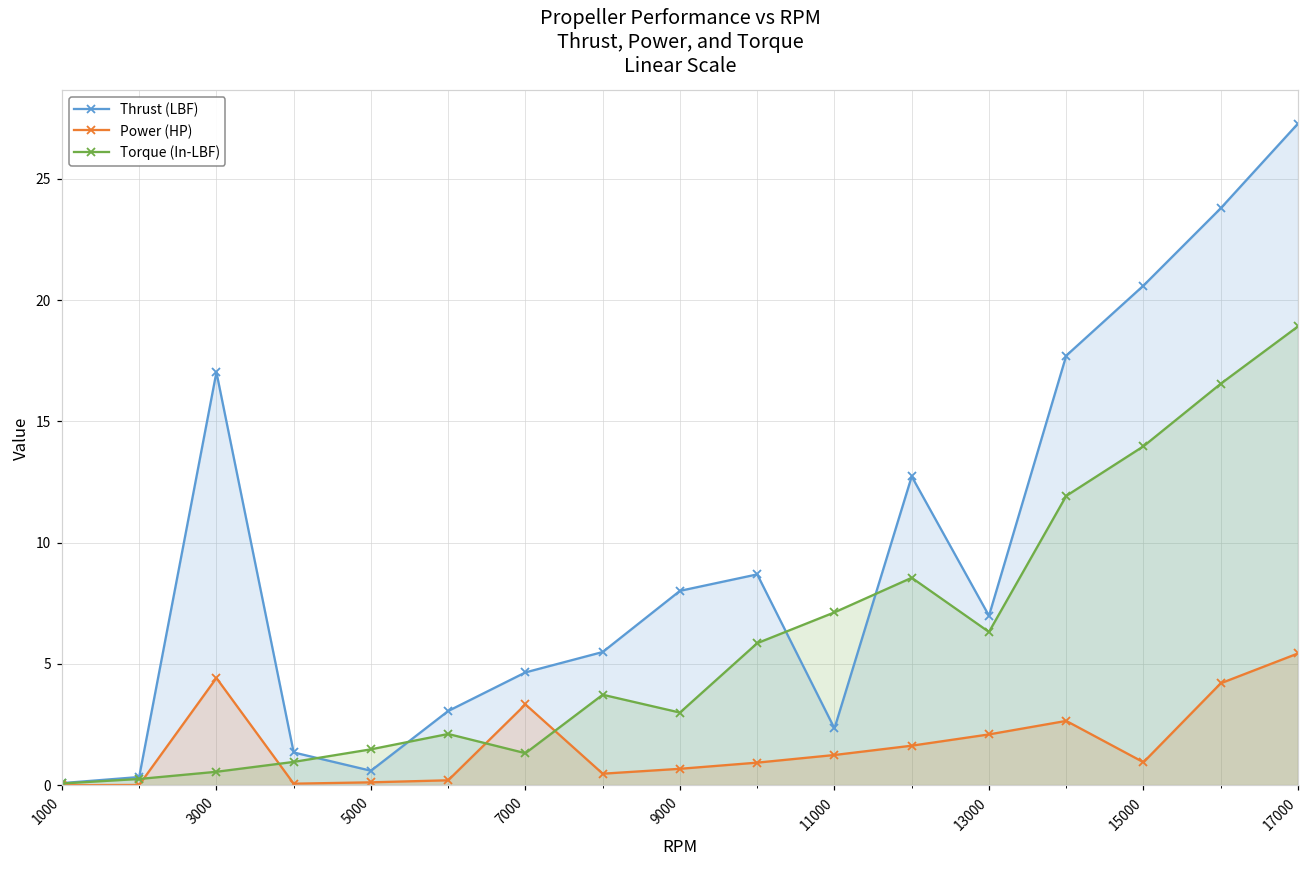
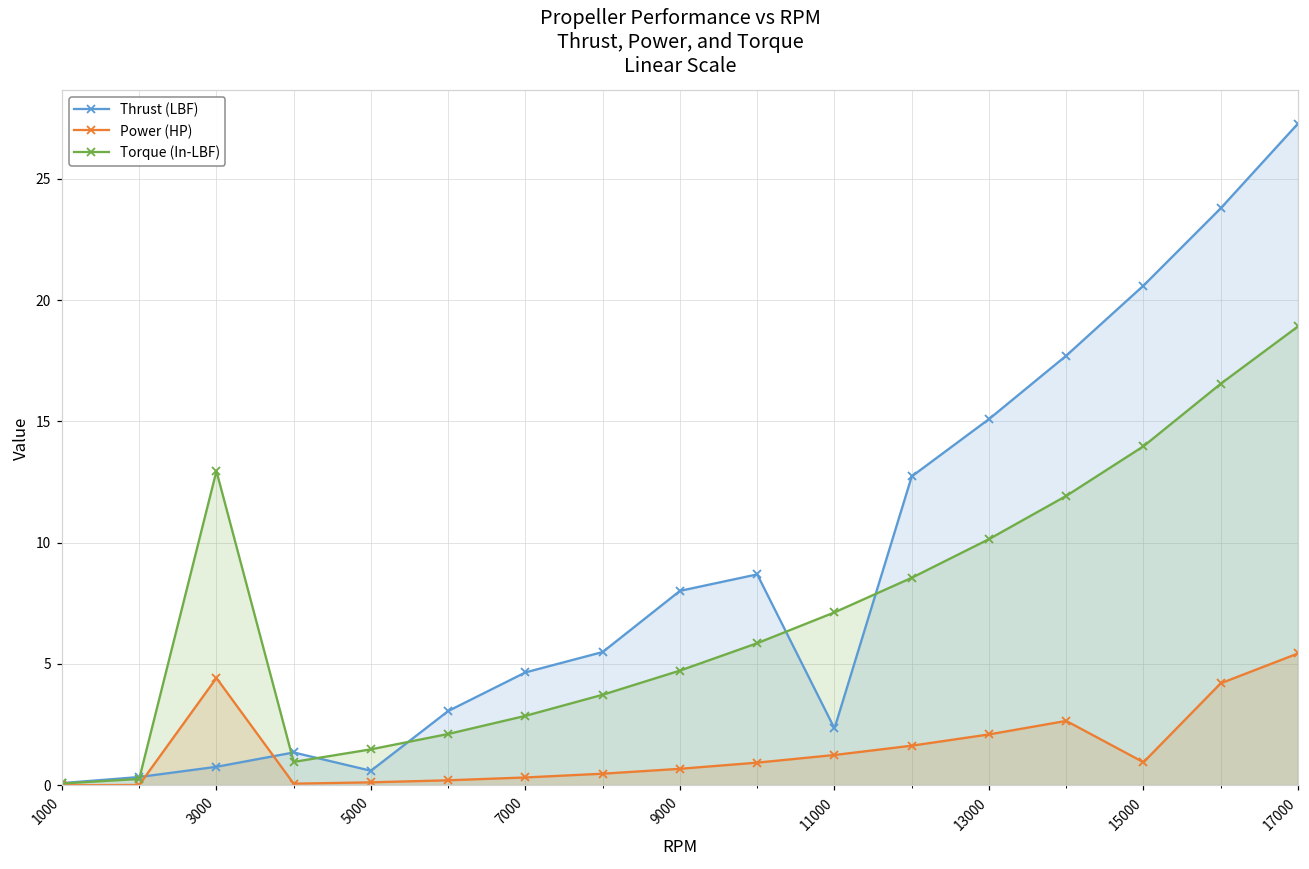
Thrust (LBF), 3000: 17.0 -> 0.8
Torque (In-LBF), 3000: 0.6 -> 13.0
Power (HP), 7000: 3.3 -> 0.3
Torque (In-LBF), 7000: 1.3 -> 2.9
Torque (In-LBF), 9000: 3.0 -> 4.7
Thrust (LBF), 13000: 7.0 -> 15.1
Torque (In-LBF), 13000: 6.3 -> 10.1
